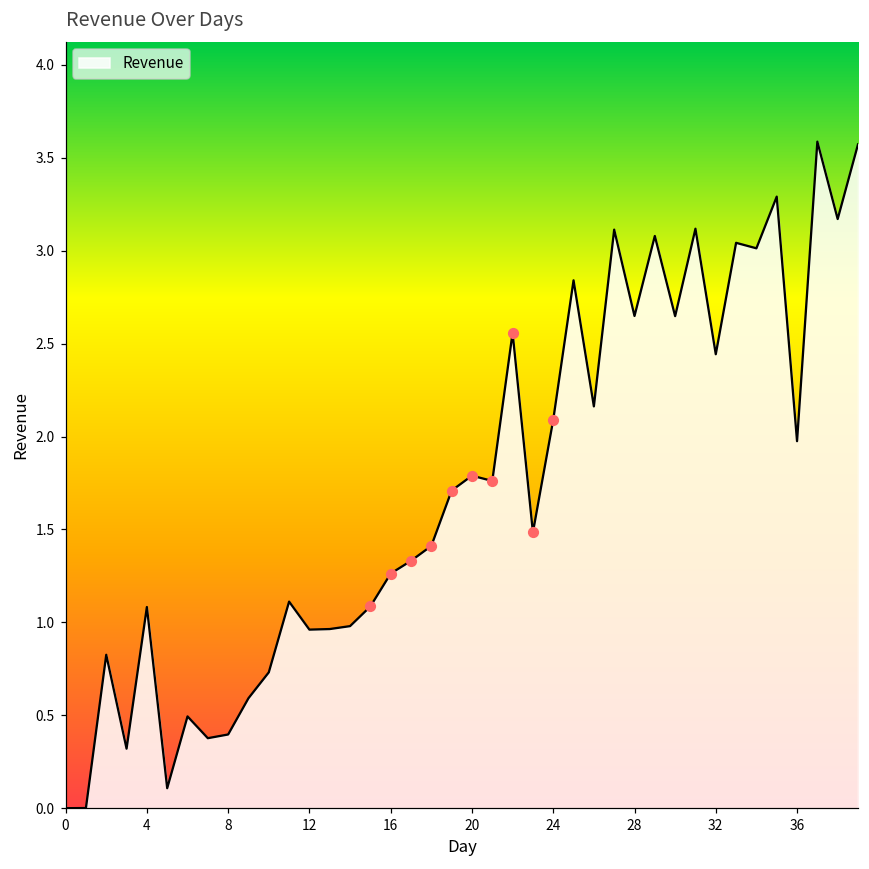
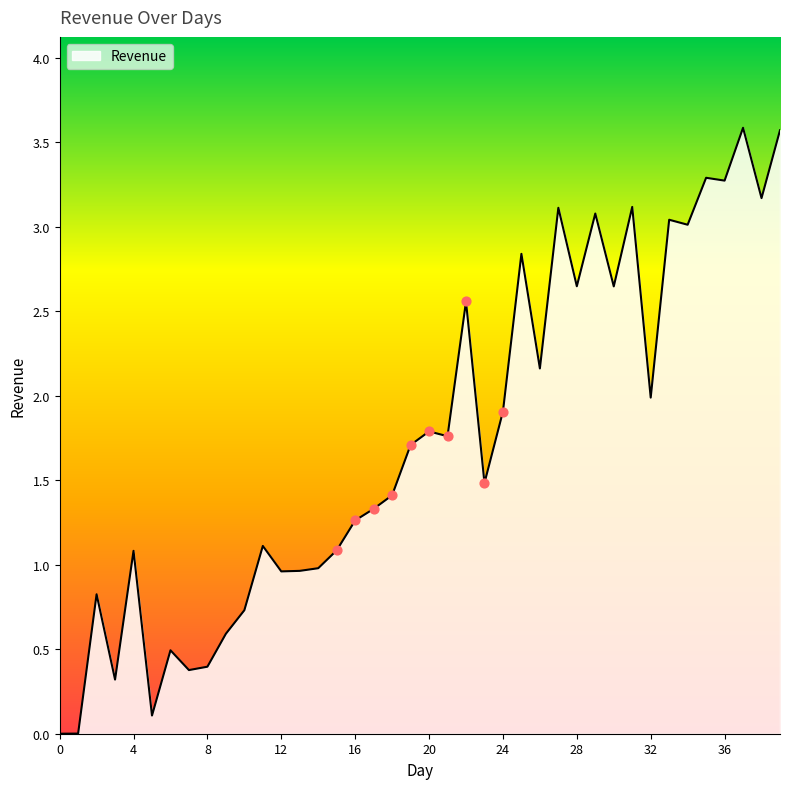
Revenue, 24: 2.09 -> 1.91
Revenue, 32: 2.44 -> 1.99
Revenue, 36: 1.97 -> 3.27
